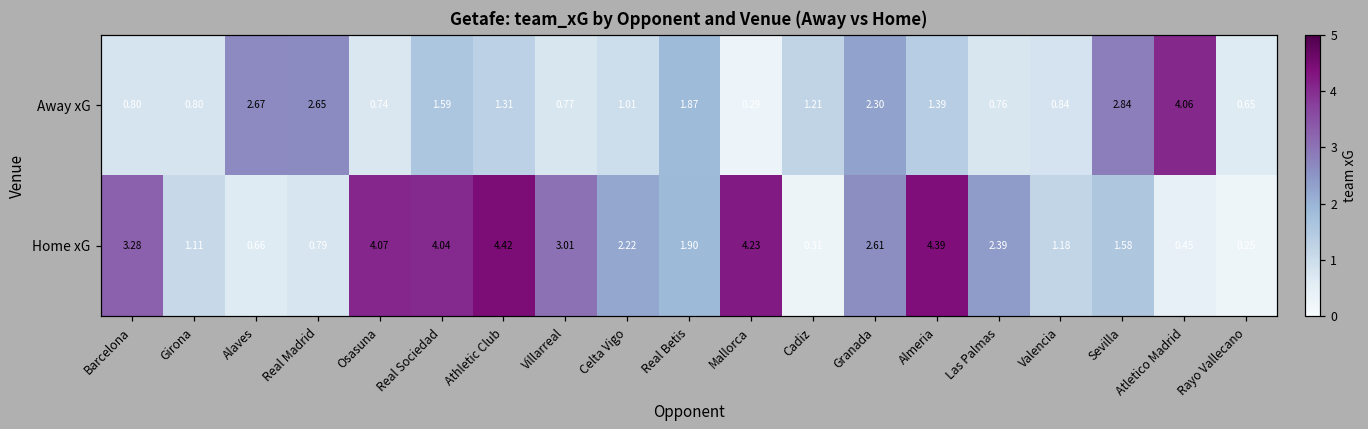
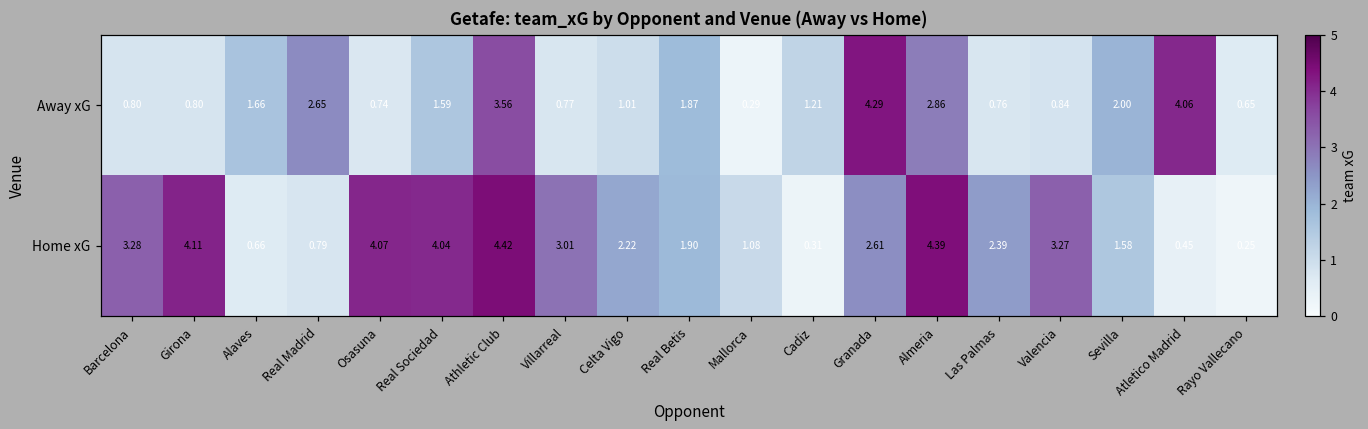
Away xG, Alaves: 2.67 -> 1.66
Away xG, Athletic Club: 1.31 -> 3.56
Away xG, Granada: 2.30 -> 4.29
Away xG, Almeria: 1.39 -> 2.86
Away xG, Sevilla: 2.84 -> 2.00
Home xG, Girona: 1.11 -> 4.11
Home xG, Mallorca: 4.23 -> 1.08
Home xG, Valencia: 1.18 -> 3.27
